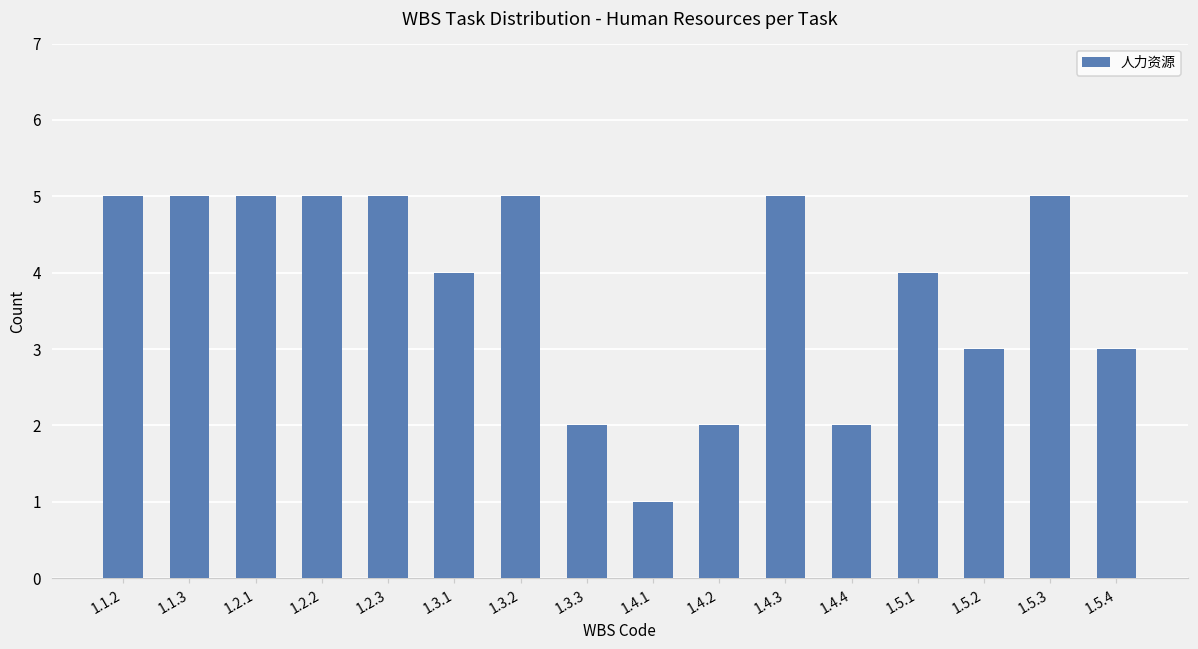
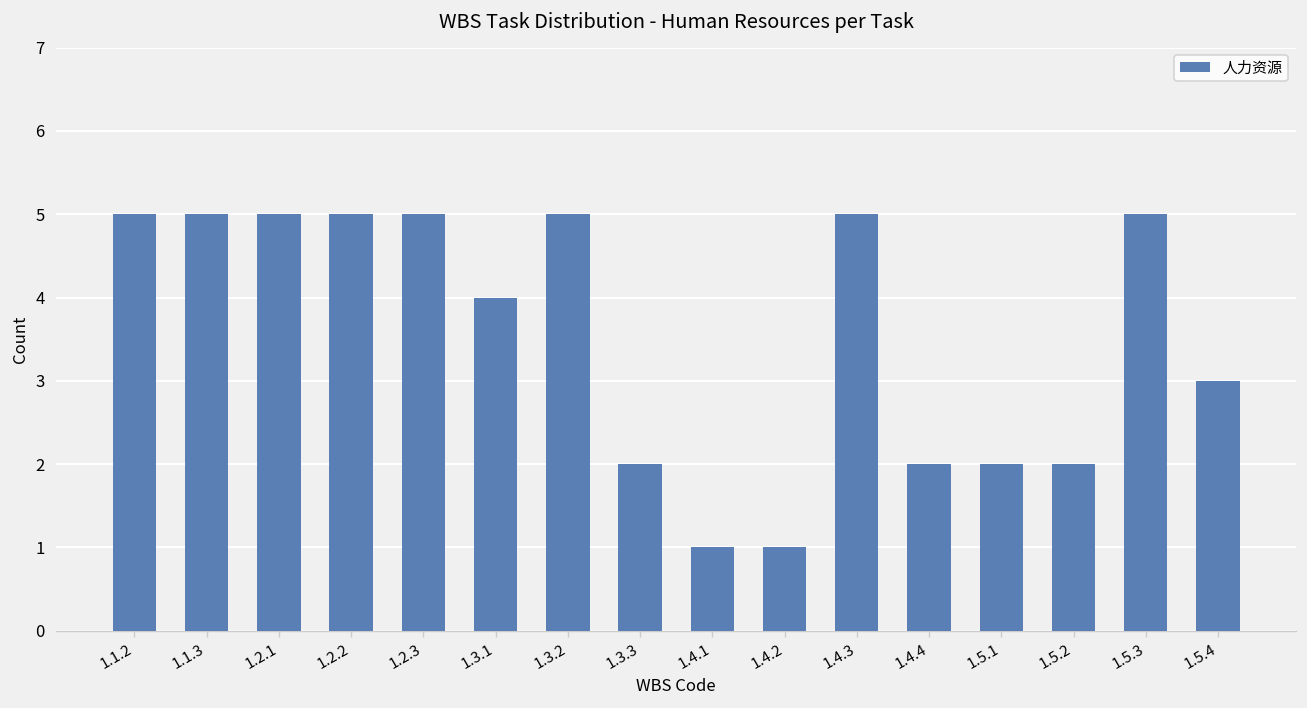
1.4.2: 2 -> 1
1.5.1: 4 -> 2
1.5.2: 3 -> 2
